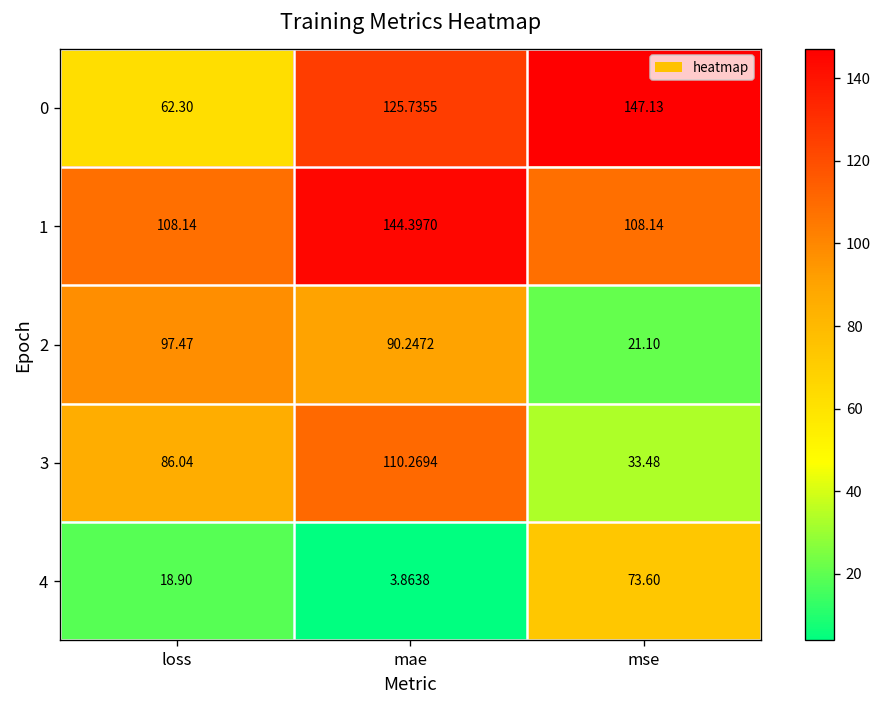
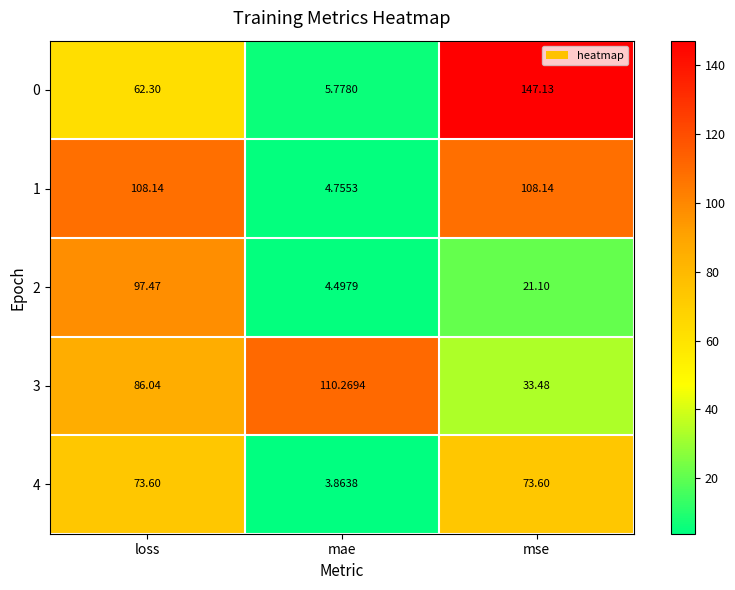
0, mae: 125.7355 -> 5.7780
1, mae: 144.3970 -> 4.7553
2, mae: 90.2472 -> 4.4979
4, loss: 18.90 -> 73.60
